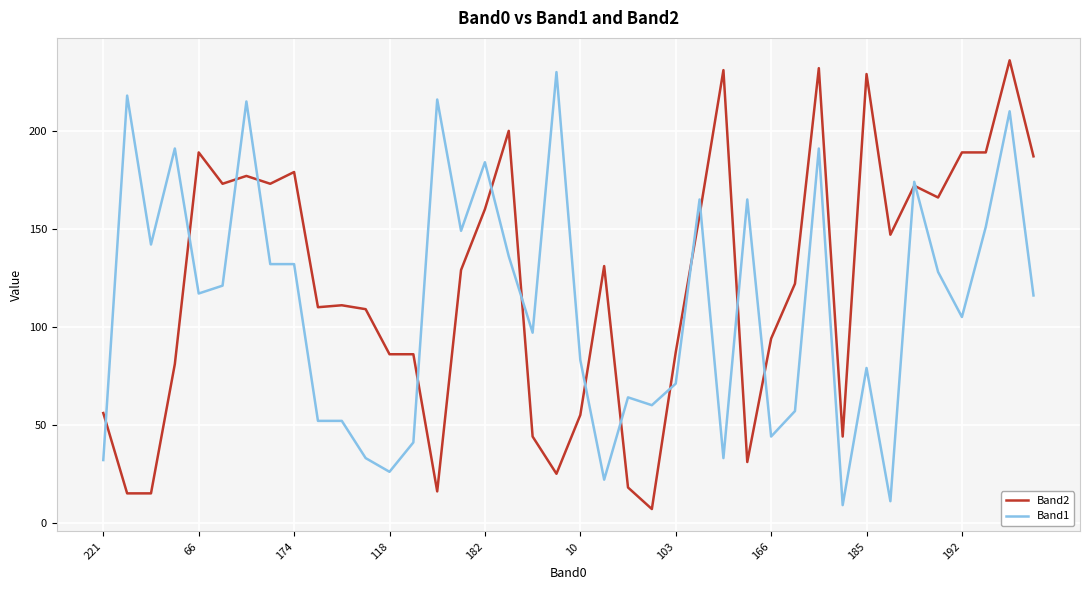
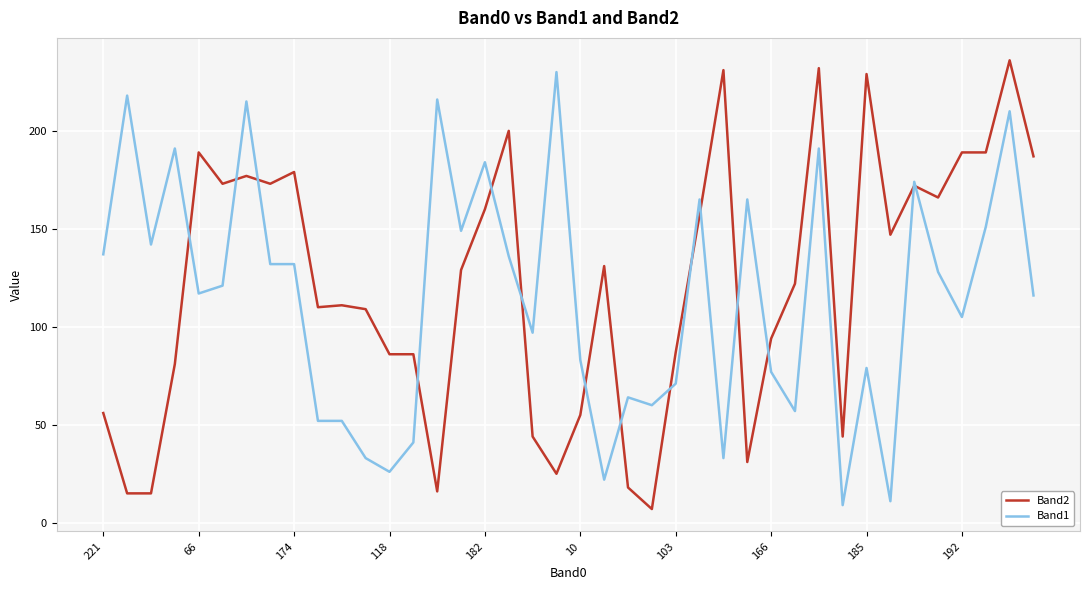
Band1, 221: 32 -> 137
Band1, 166: 44 -> 77
